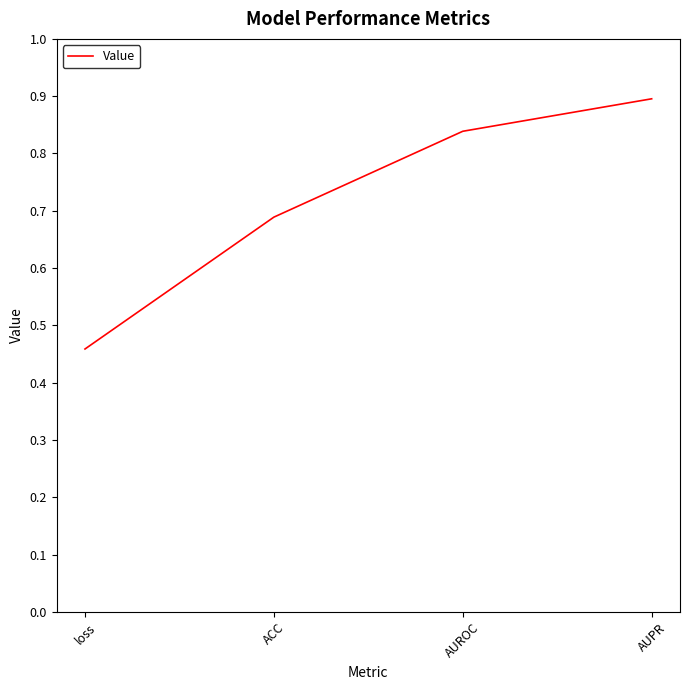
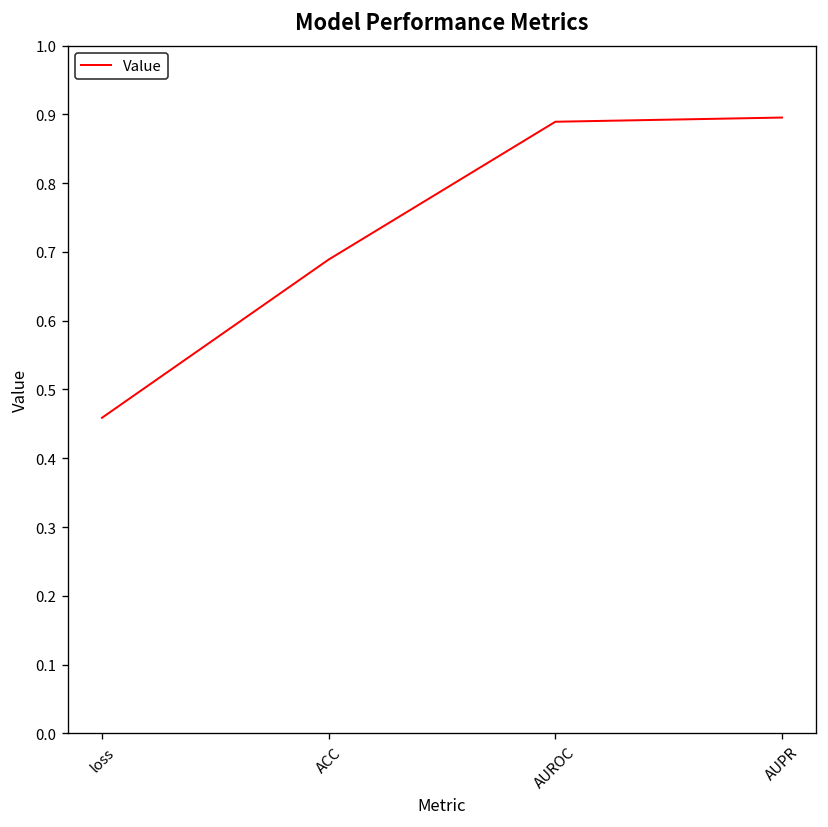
AUROC: 0.84 -> 0.89
